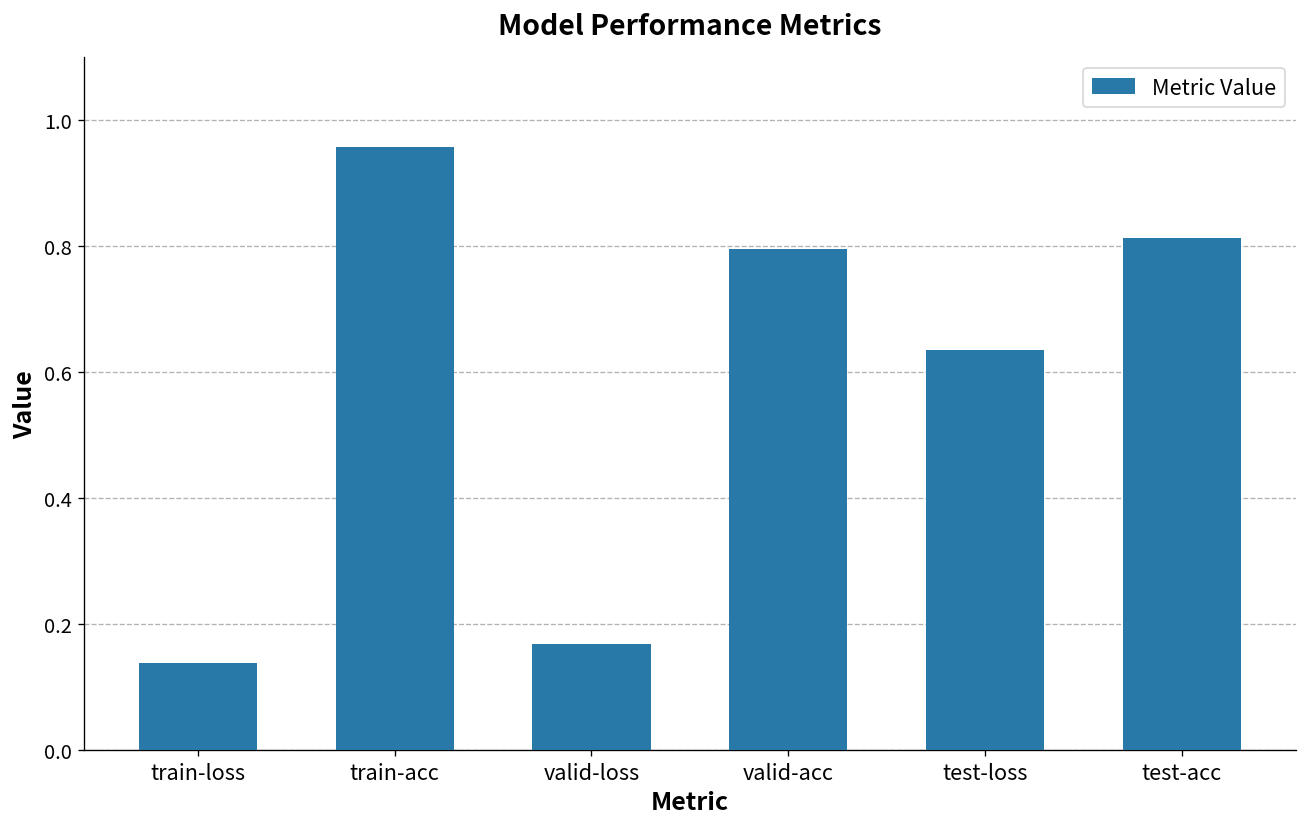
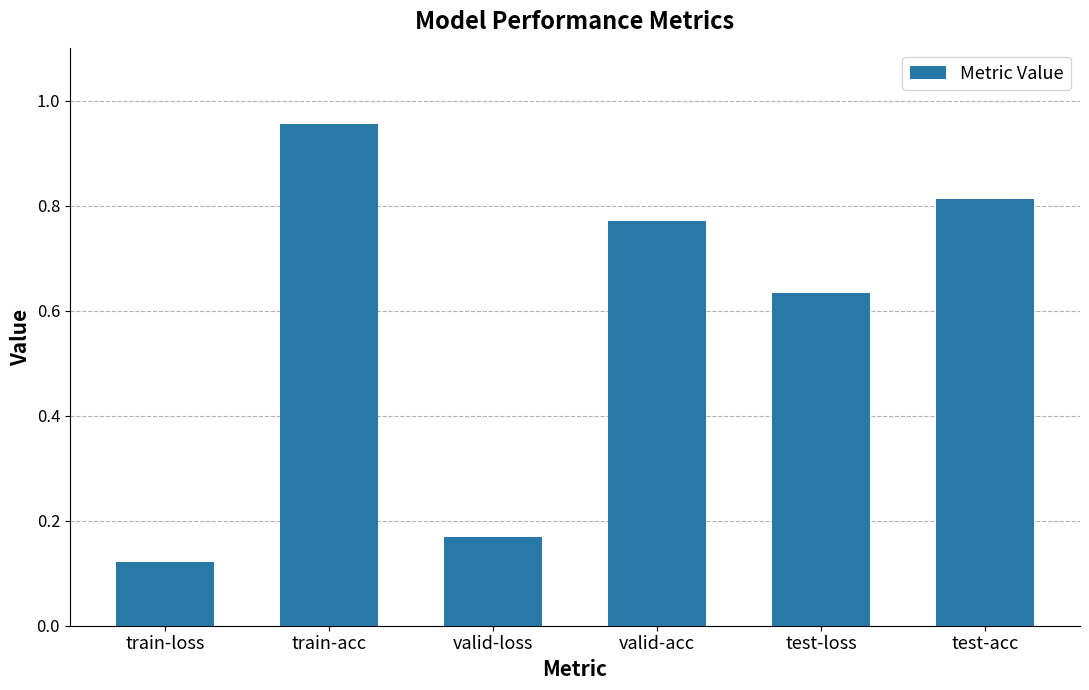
train-loss: 0.14 -> 0.12
valid-acc: 0.80 -> 0.77
